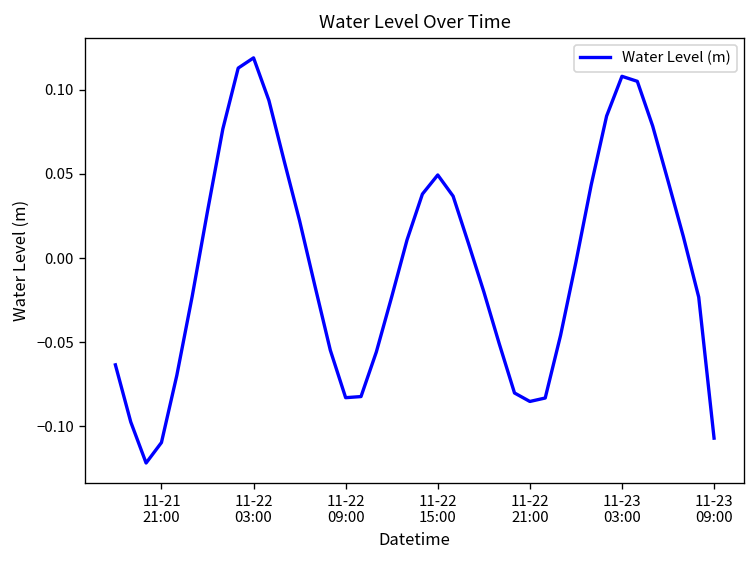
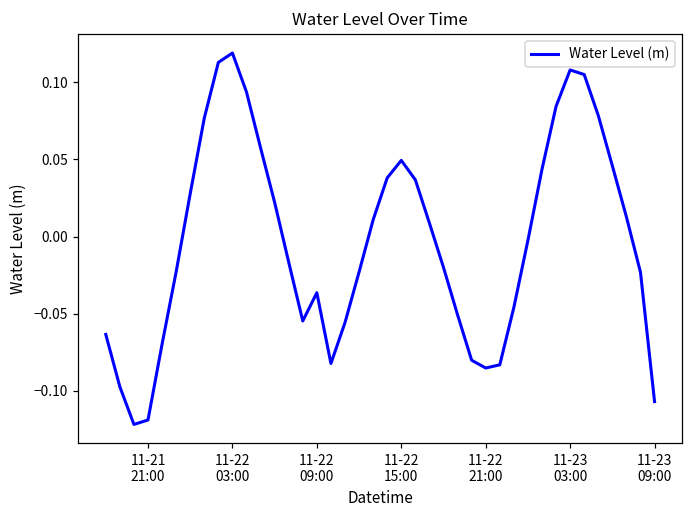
11-21 21:00: -0.110 -> -0.119
11-22 09:00: -0.083 -> -0.036
